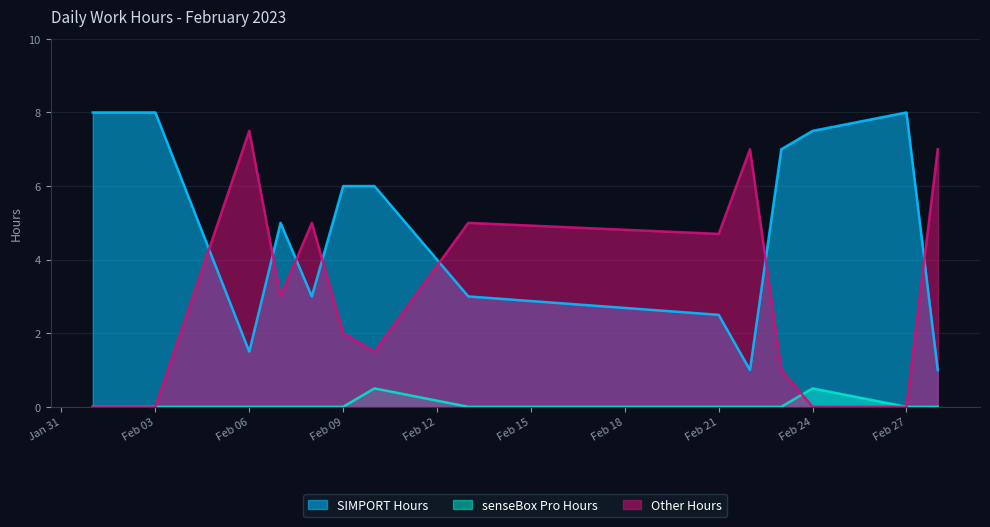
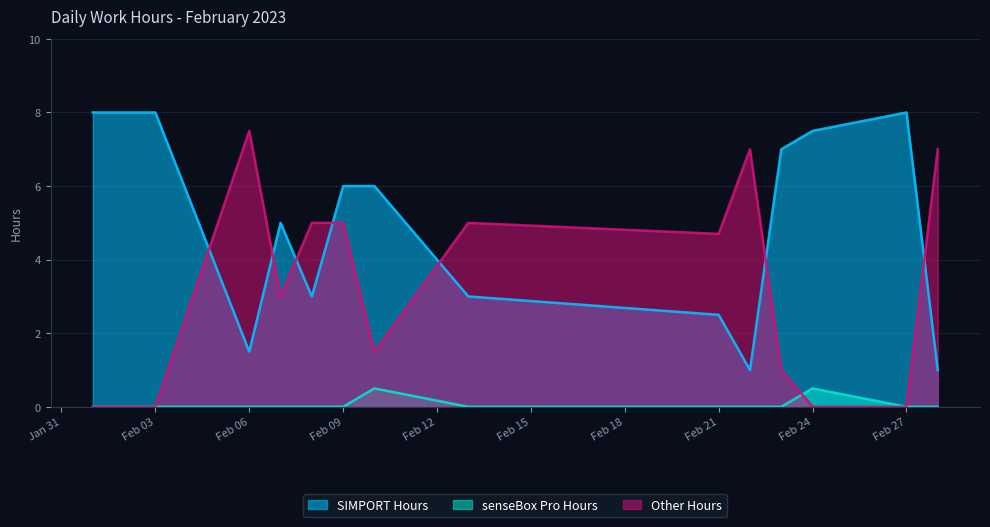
Other Hours, Feb 09: 2 -> 5
